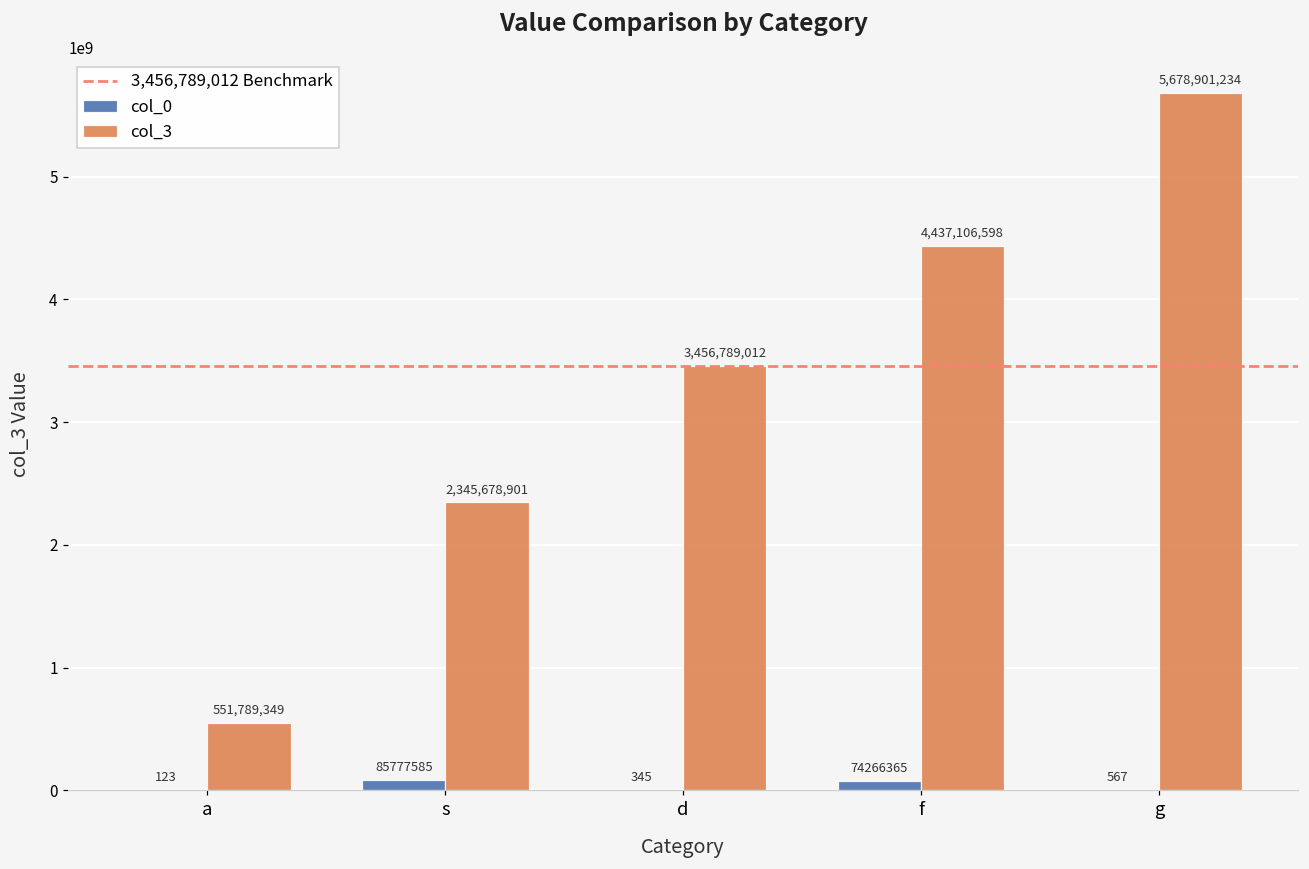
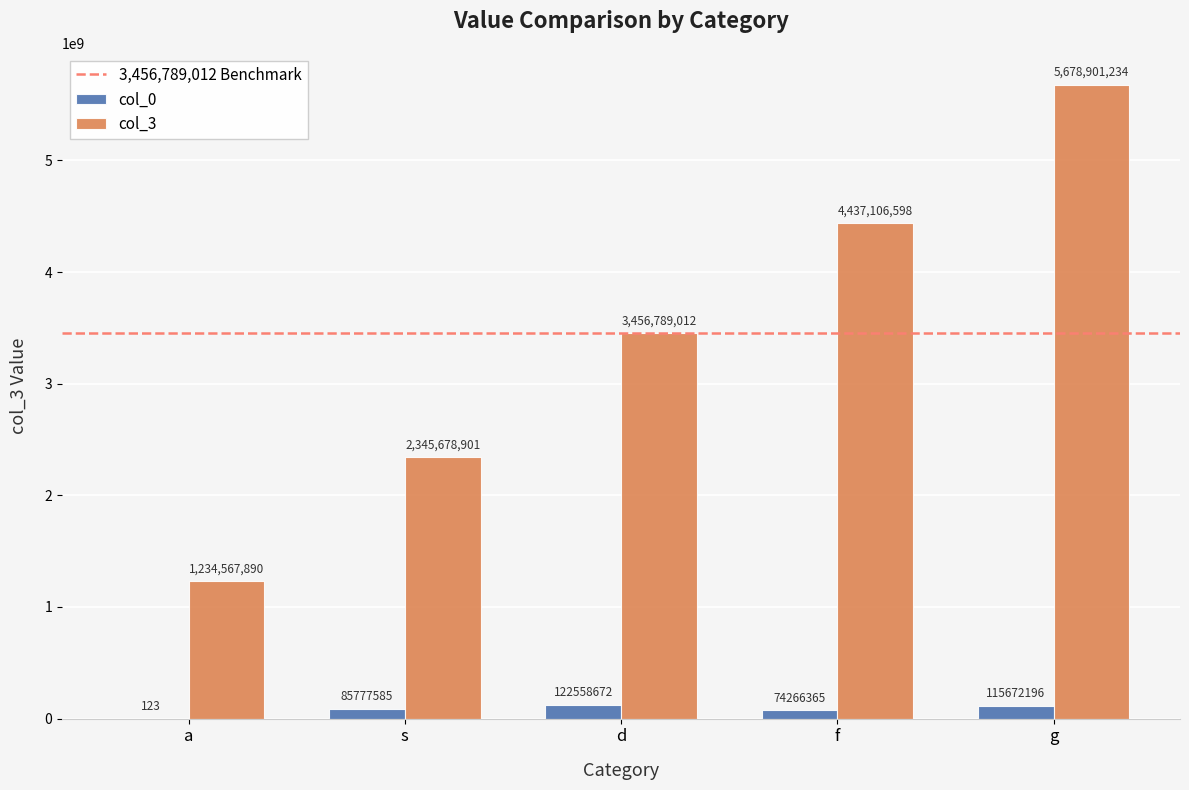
col_3, a: 551,789,349 -> 1,234,567,890
col_0, d: 345 -> 122558672
col_0, g: 567 -> 115672196
